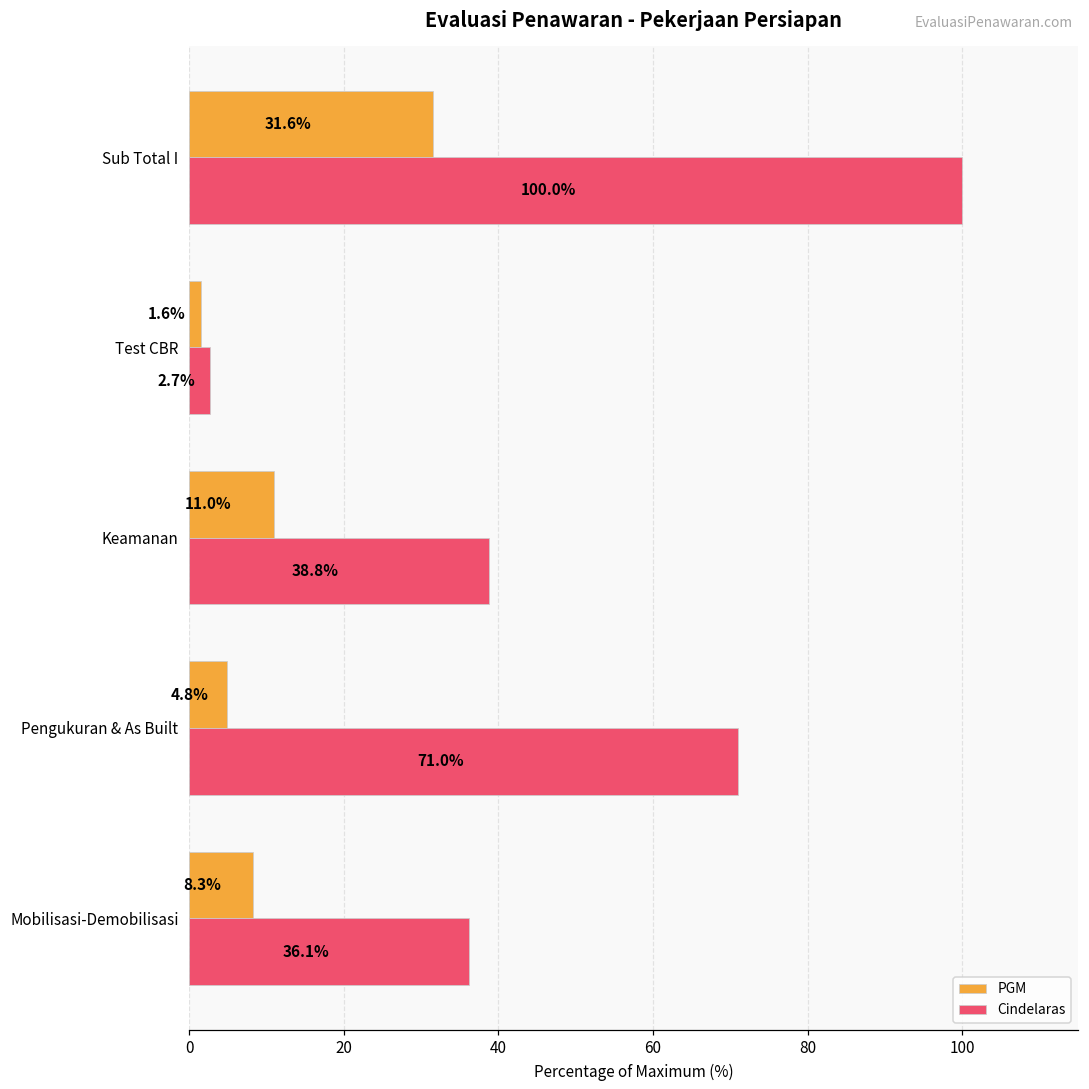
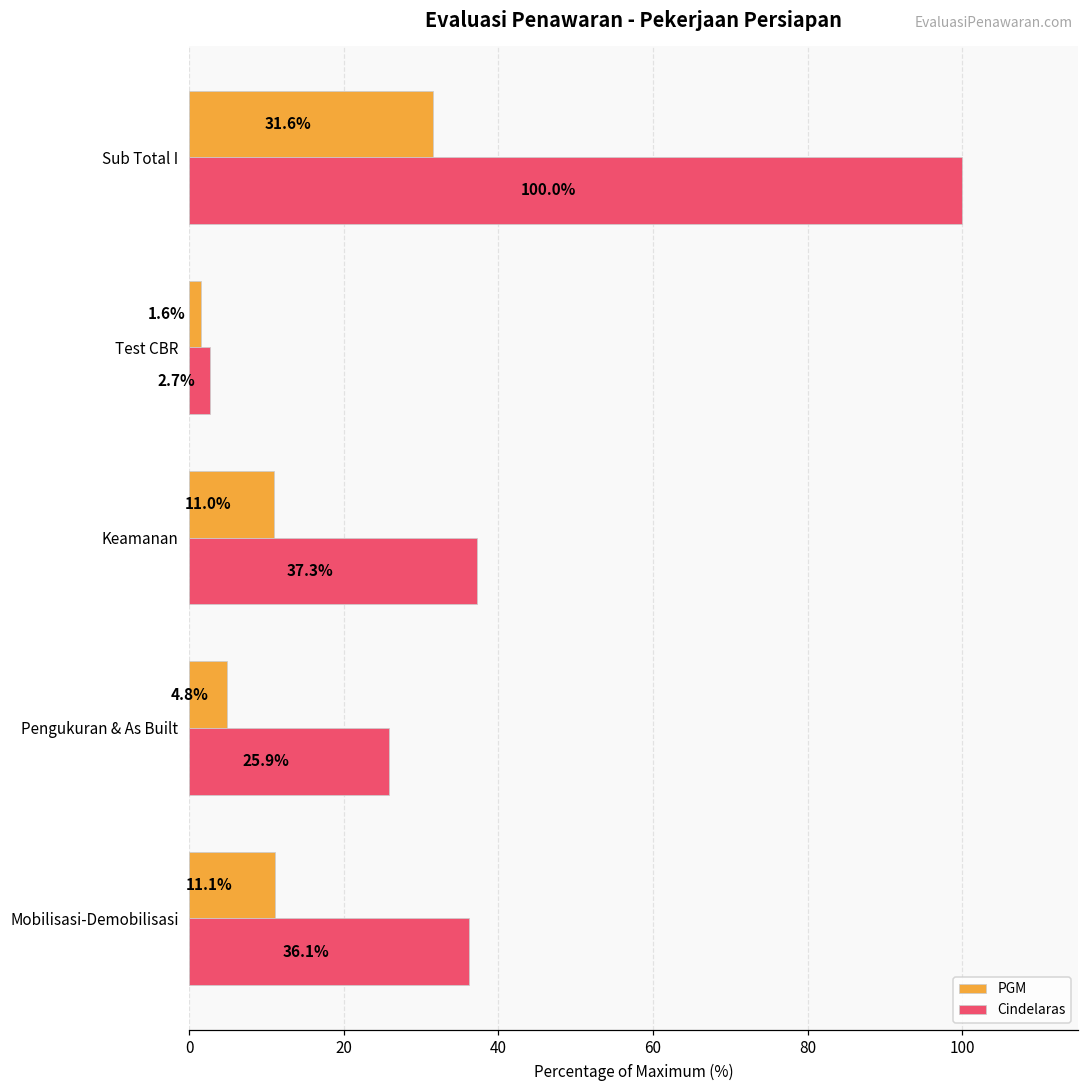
Cindelaras, Keamanan: 38.8% -> 37.3%
Cindelaras, Pengukuran & As Built: 71.0% -> 25.9%
PGM, Mobilisasi-Demobilisasi: 8.3% -> 11.1%
